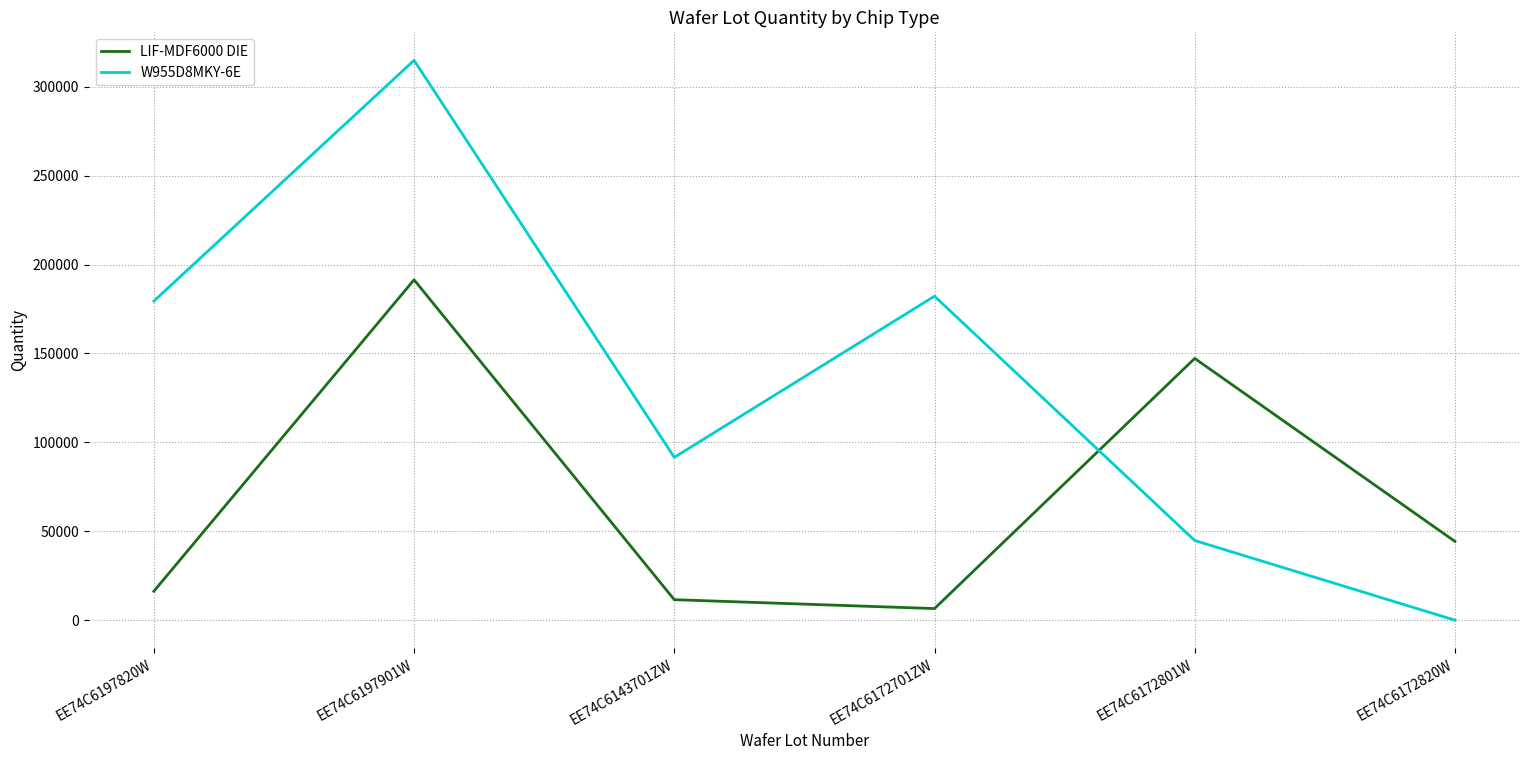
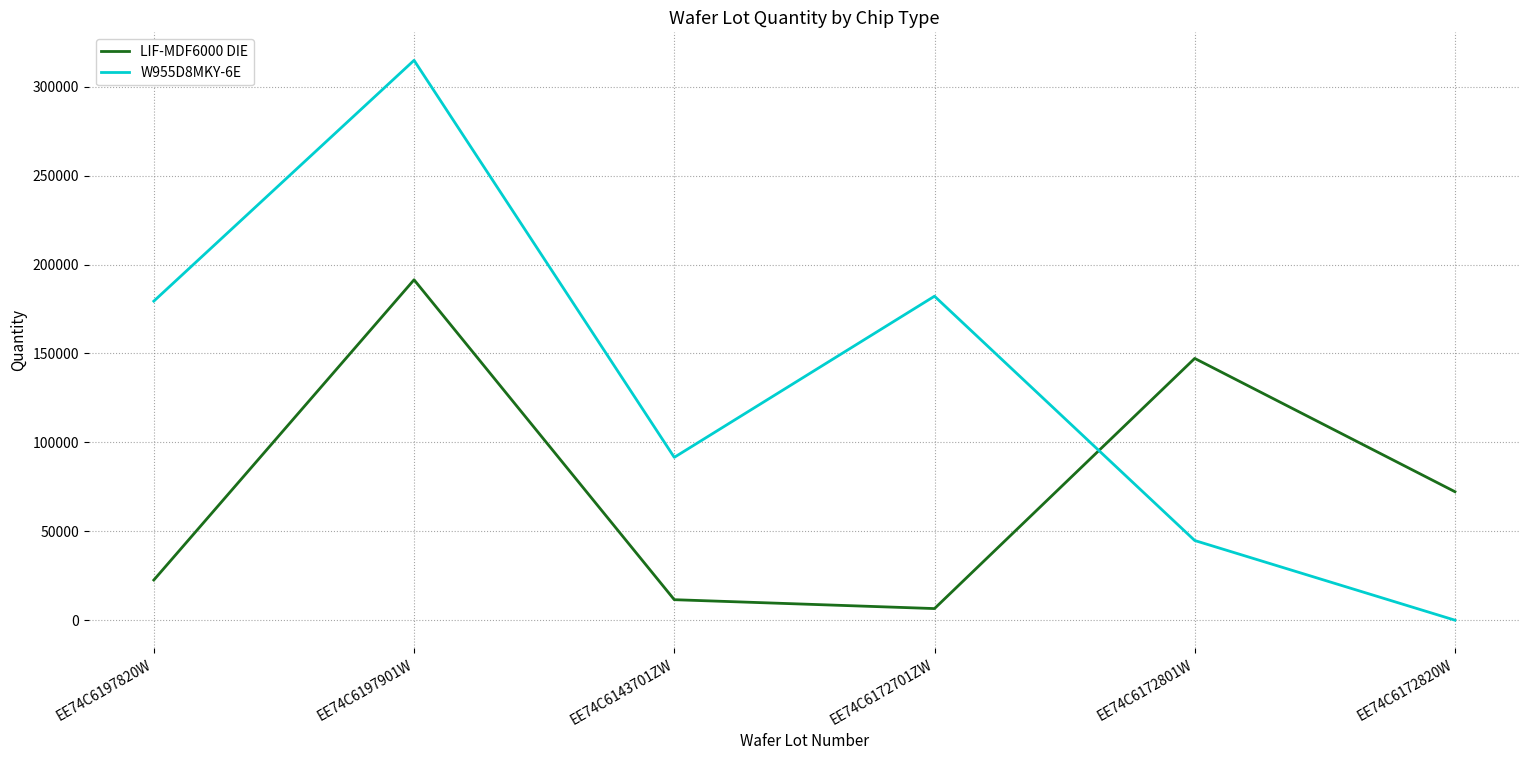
LIF-MDF6000 DIE, EE74C6197820W: 16000 -> 23000
LIF-MDF6000 DIE, EE74C6172820W: 44000 -> 72000
